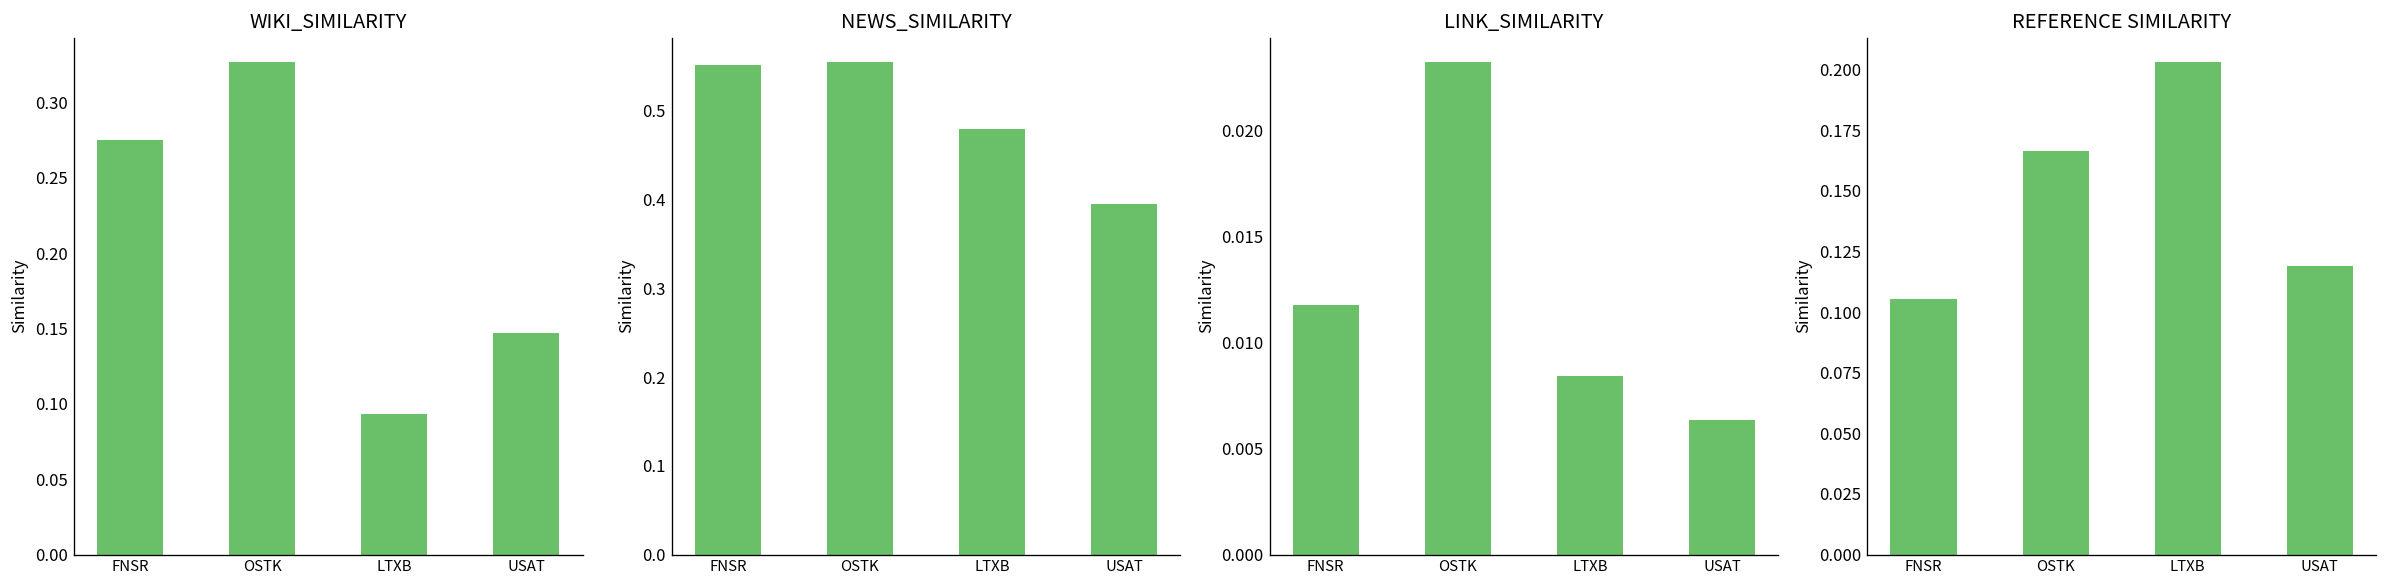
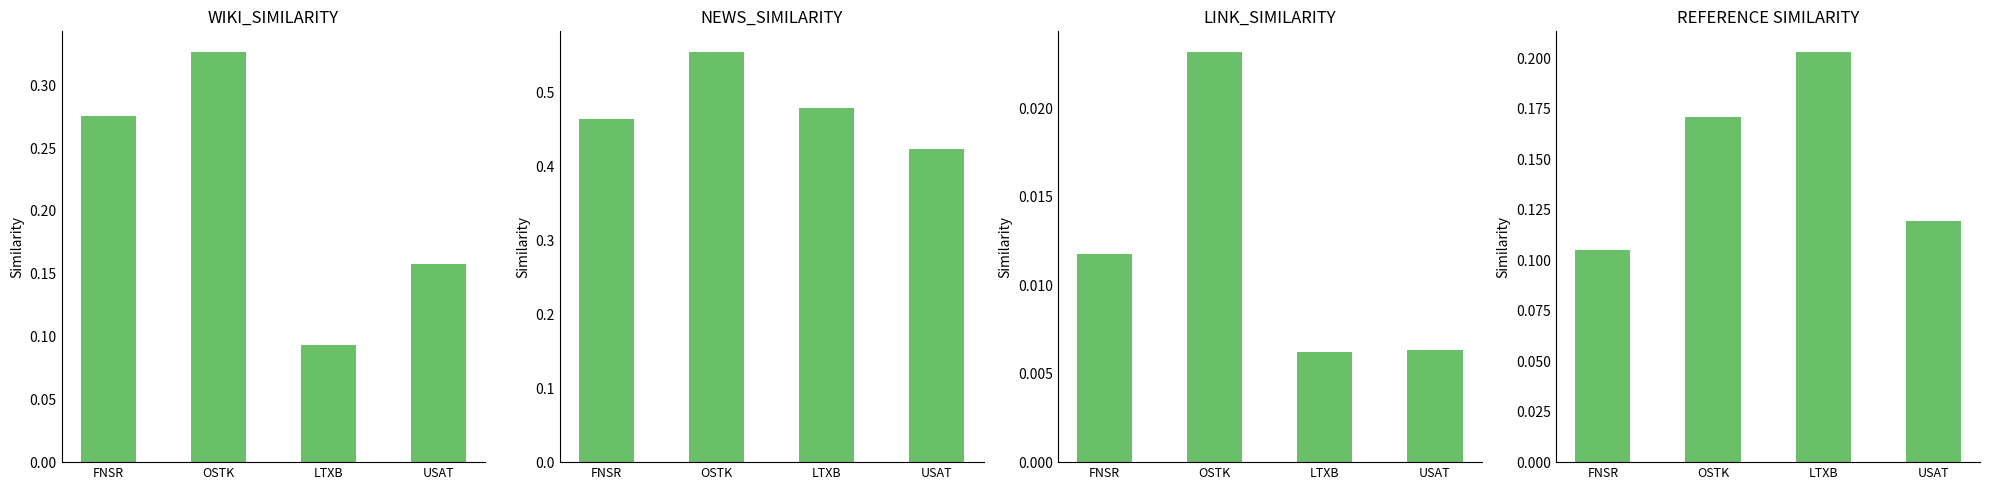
WIKI_SIMILARITY, USAT: 0.147 -> 0.158
NEWS_SIMILARITY, FNSR: 0.55 -> 0.46
NEWS_SIMILARITY, USAT: 0.39 -> 0.42
LINK_SIMILARITY, LTXB: 0.0084 -> 0.0062
REFERENCE SIMILARITY, OSTK: 0.166 -> 0.171
